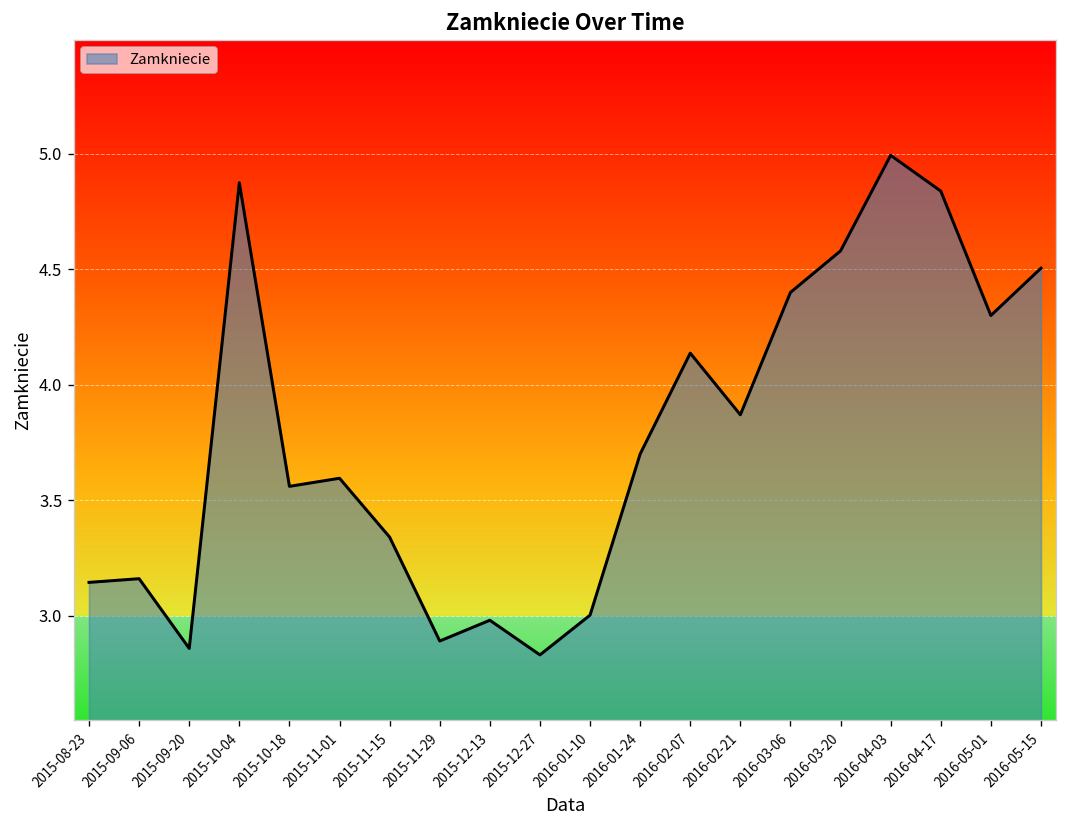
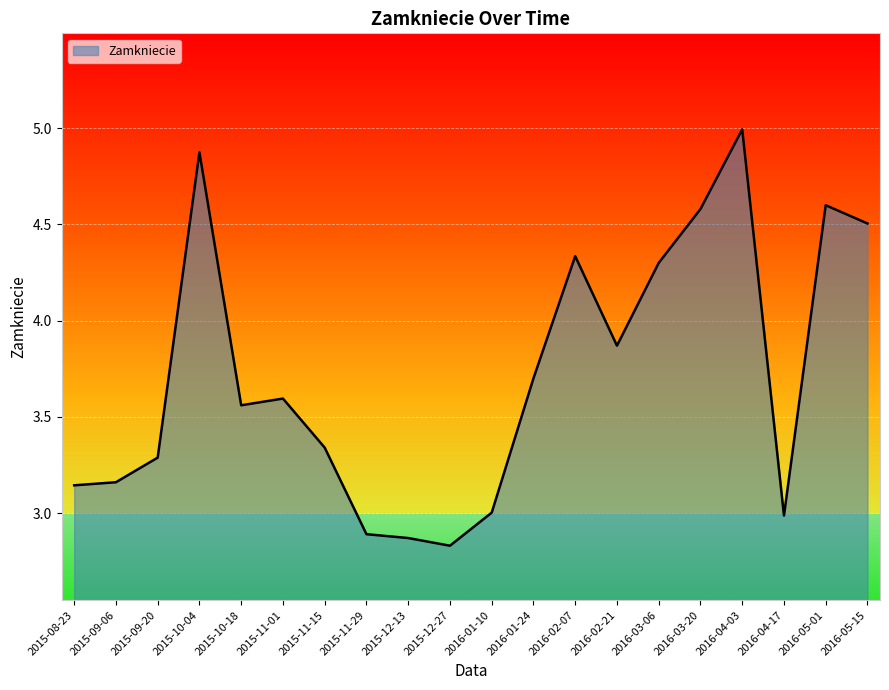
2015-09-20: 2.86 -> 3.29
2015-12-13: 2.98 -> 2.87
2016-02-07: 4.14 -> 4.34
2016-03-06: 4.4 -> 4.3
2016-04-17: 4.84 -> 2.99
2016-05-01: 4.3 -> 4.6
